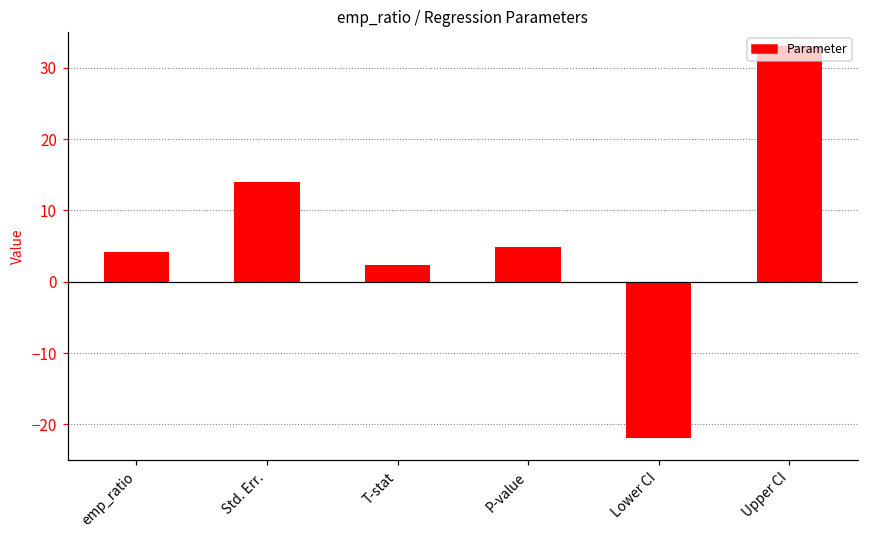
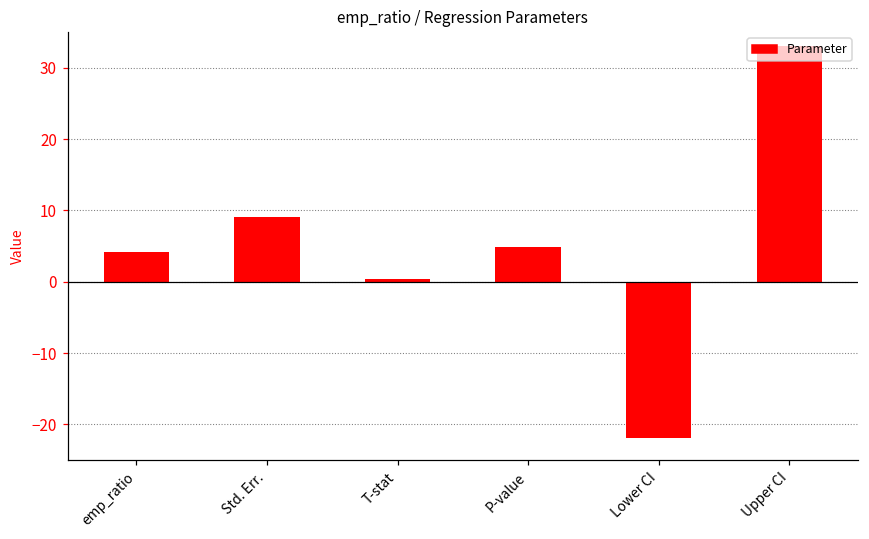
Std. Err.: 14 -> 9
T-stat: 2 -> 0
